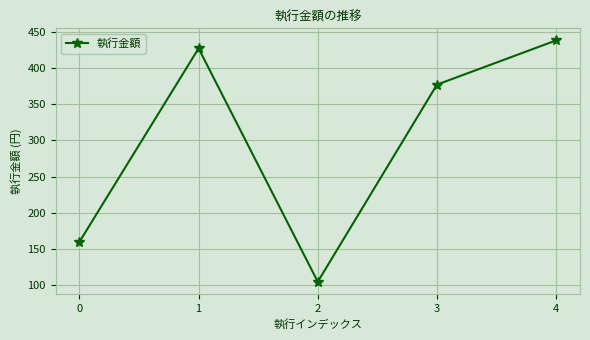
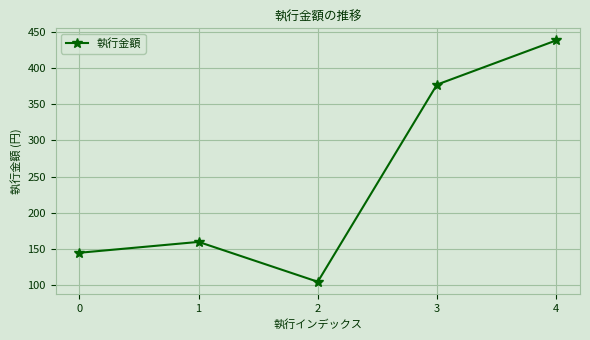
0: 160 -> 150
1: 430 -> 160
